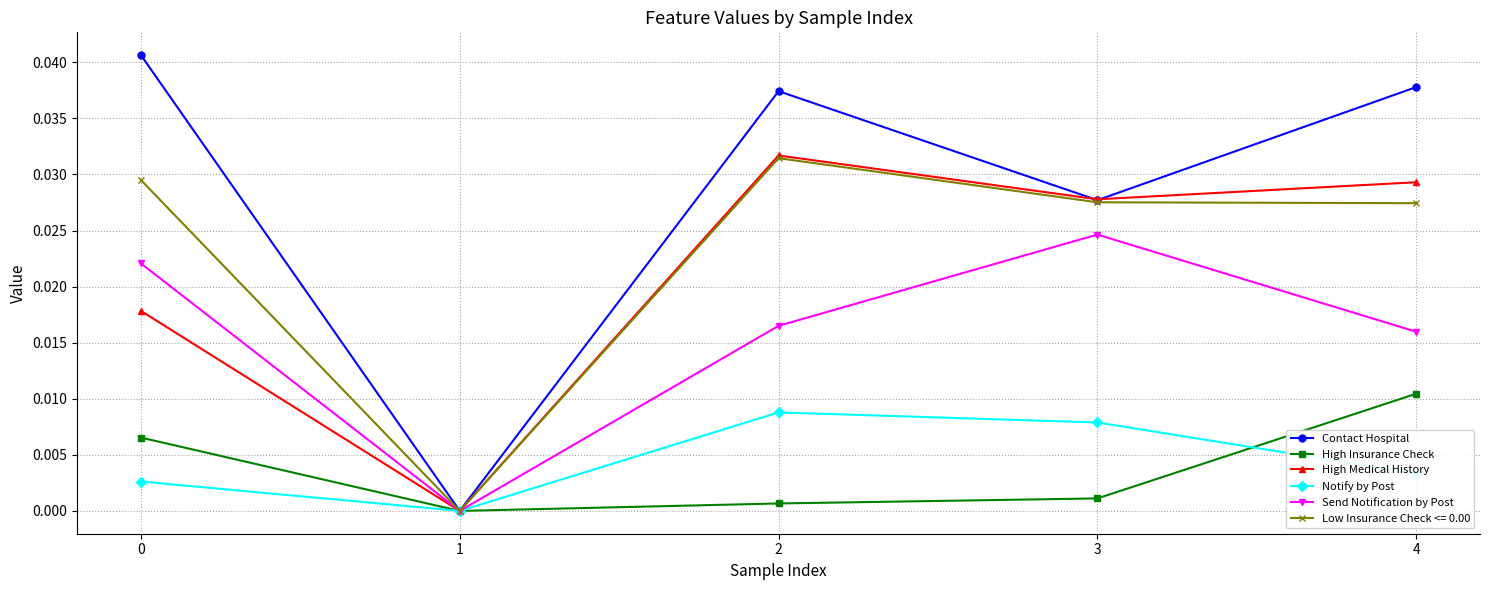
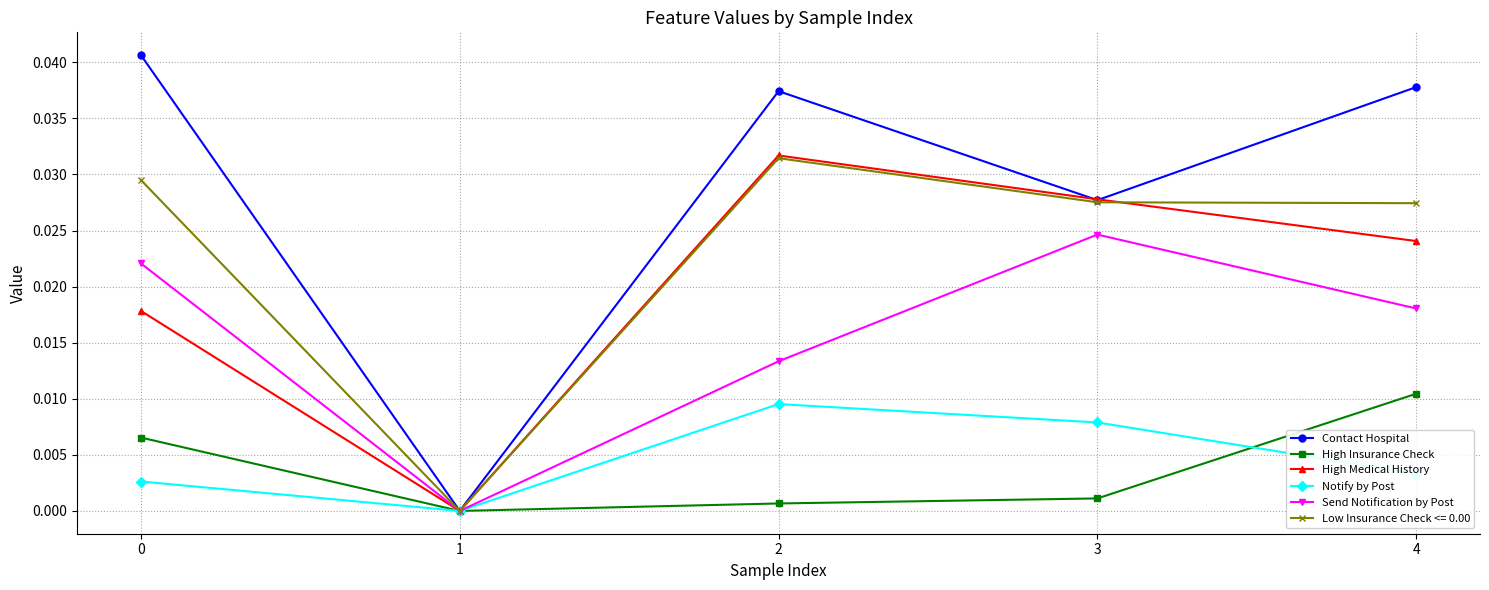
Notify by Post, 2: 0.0088 -> 0.0095
Send Notification by Post, 2: 0.0165 -> 0.0133
High Medical History, 4: 0.0293 -> 0.0241
Send Notification by Post, 4: 0.0160 -> 0.0181
